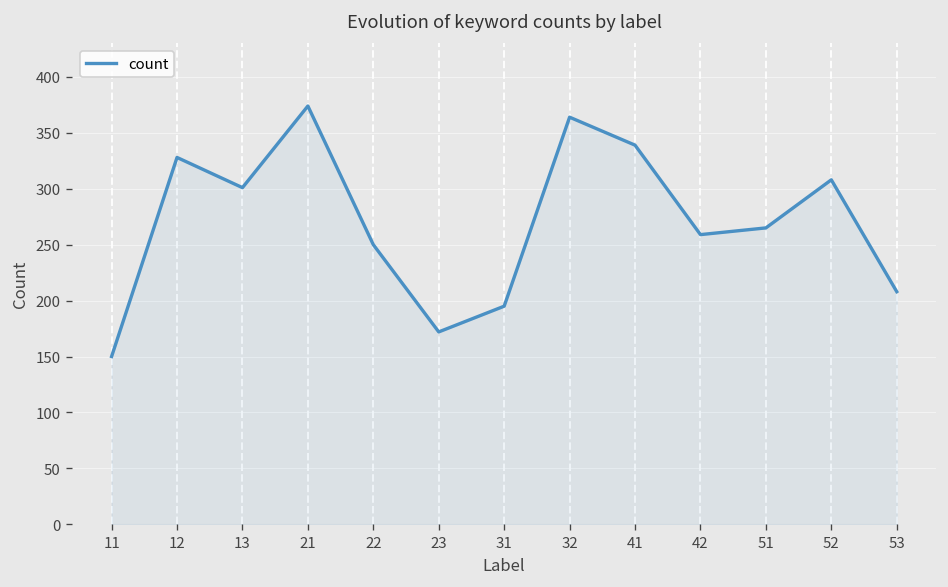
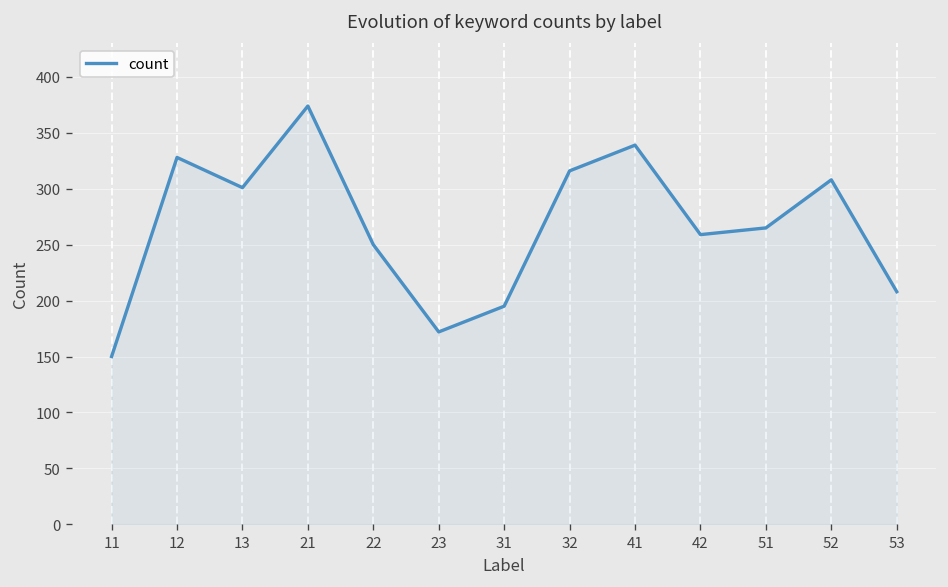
32: 360 -> 320
